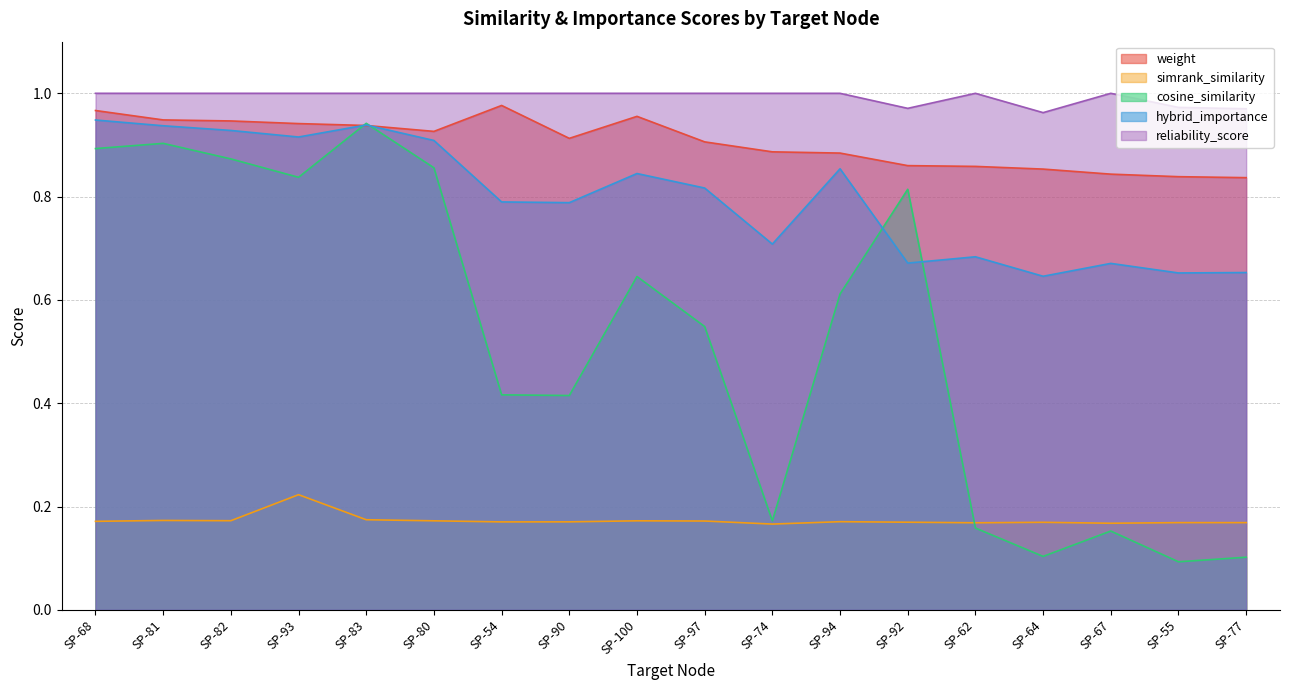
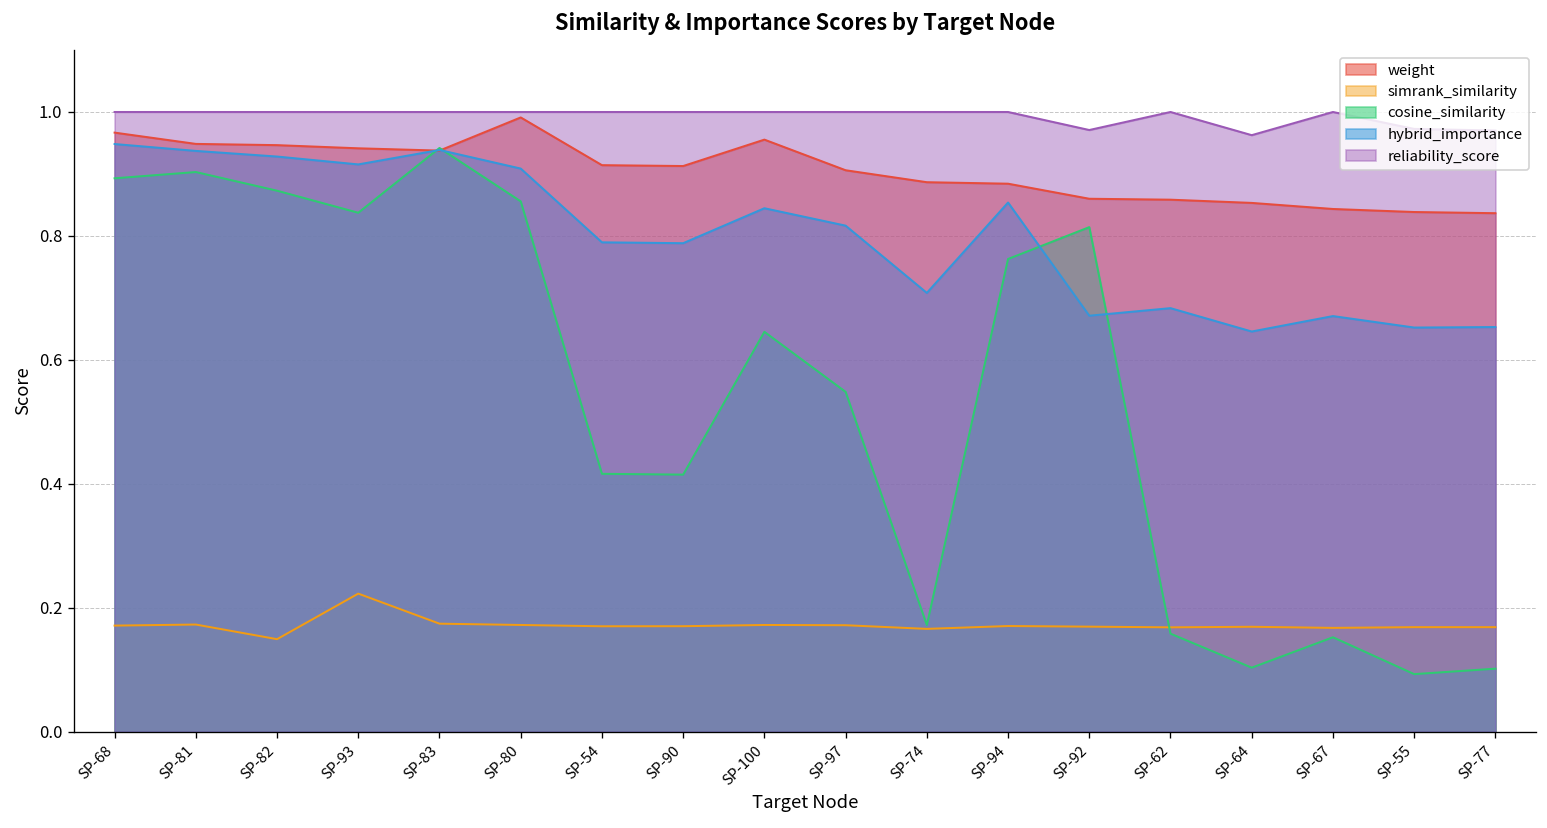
simrank_similarity, SP-82: 0.17 -> 0.15
weight, SP-80: 0.93 -> 0.99
weight, SP-54: 0.98 -> 0.91
cosine_similarity, SP-94: 0.61 -> 0.76
